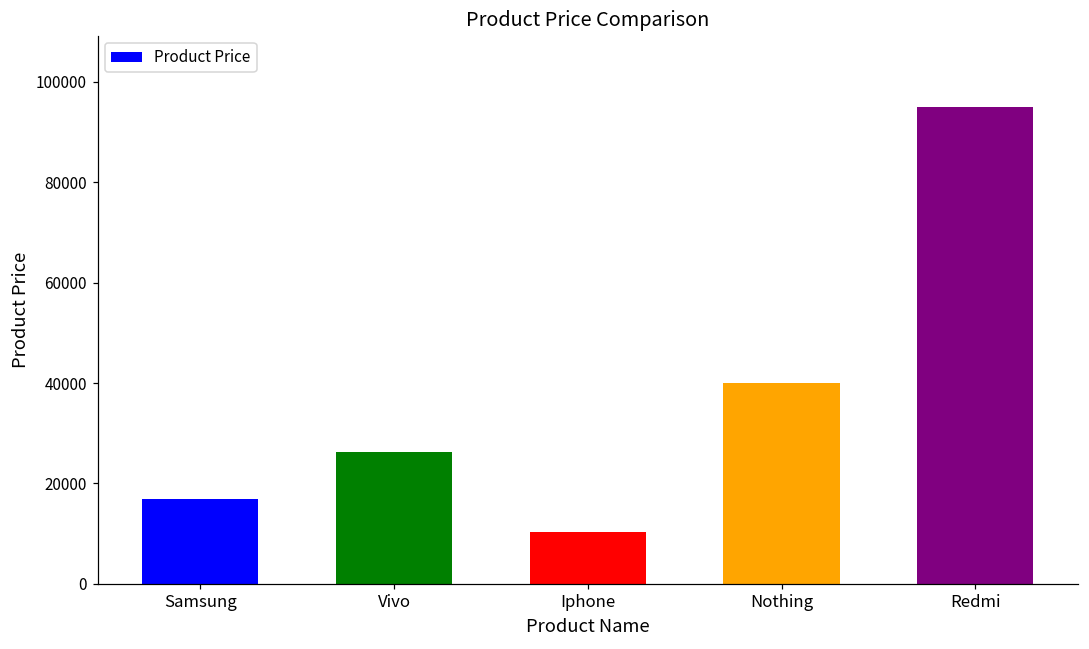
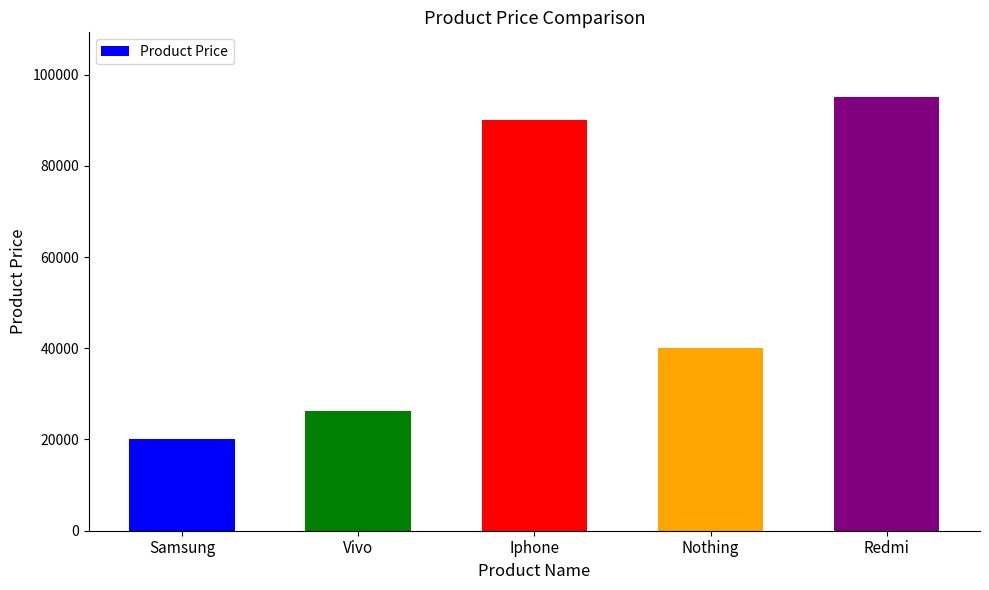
Samsung: 17000 -> 20000
Iphone: 10000 -> 90000
